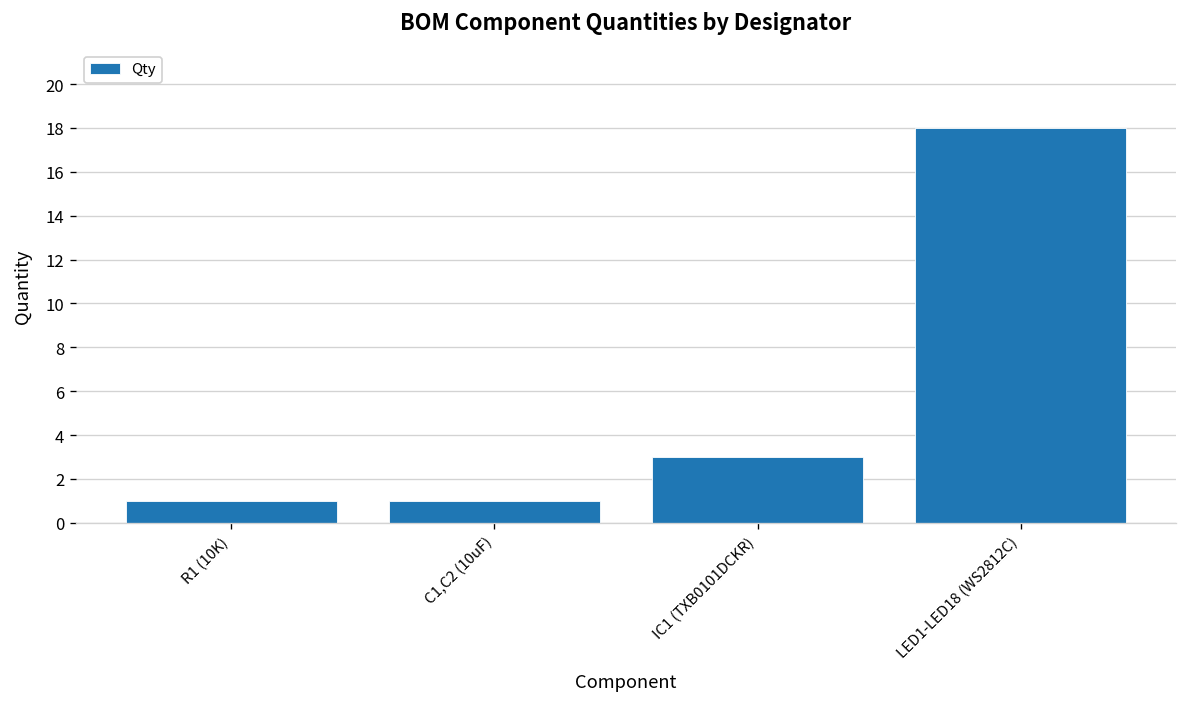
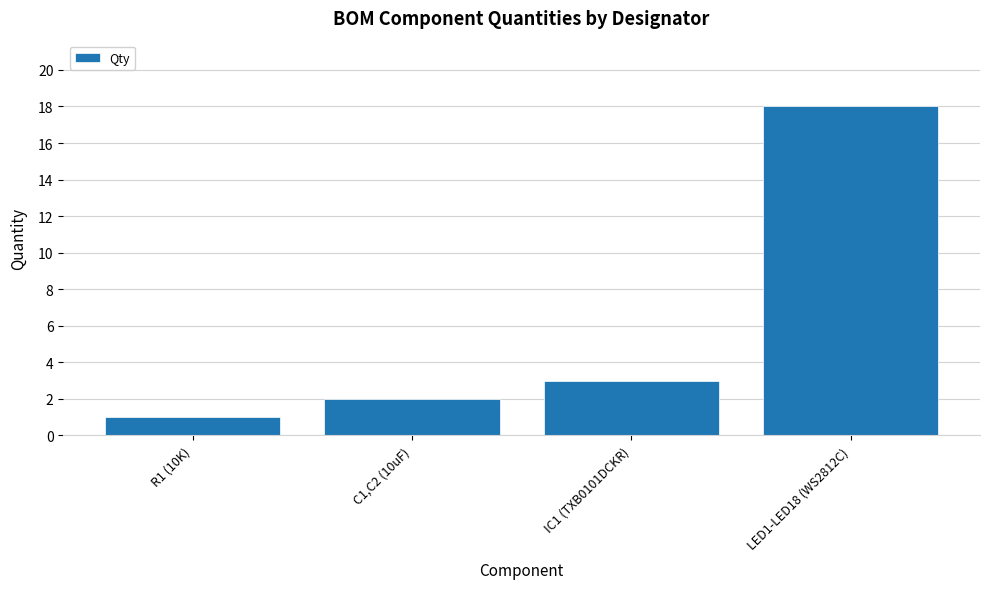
C1,C2 (10uF): 1 -> 2
